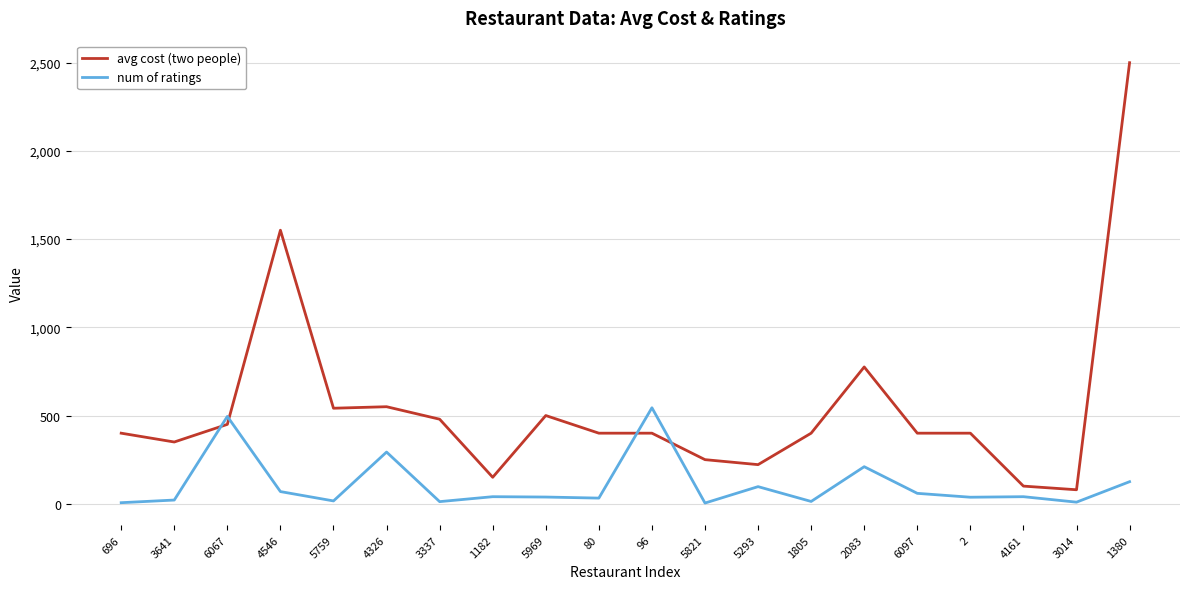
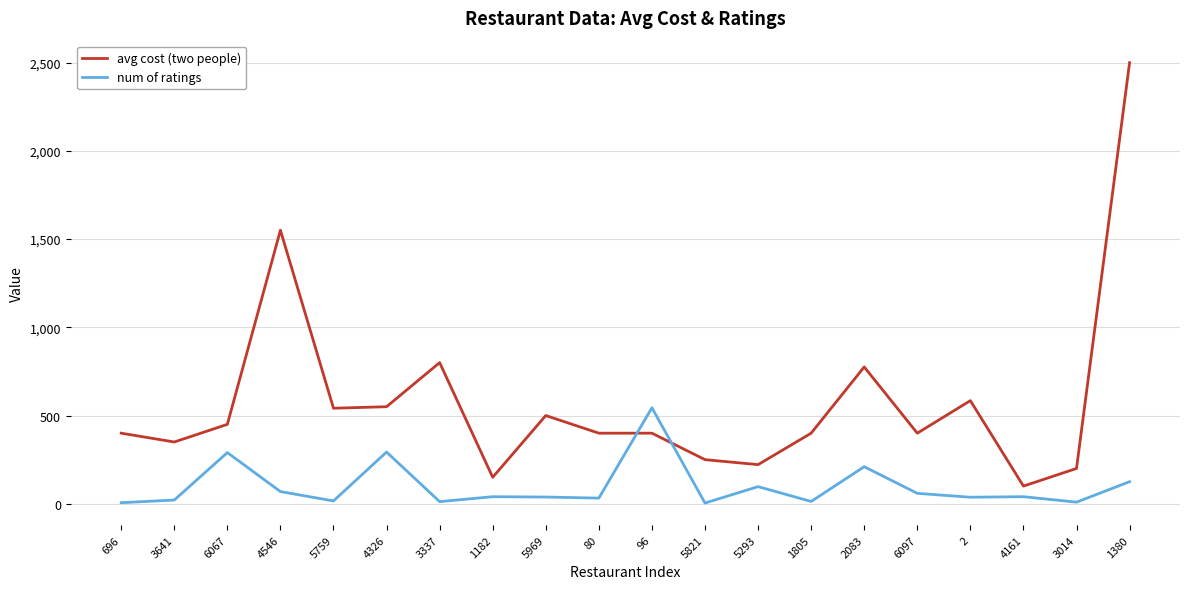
num of ratings, 6067: 500 -> 290
avg cost (two people), 3337: 480 -> 800
avg cost (two people), 2: 400 -> 580
avg cost (two people), 3014: 80 -> 200
